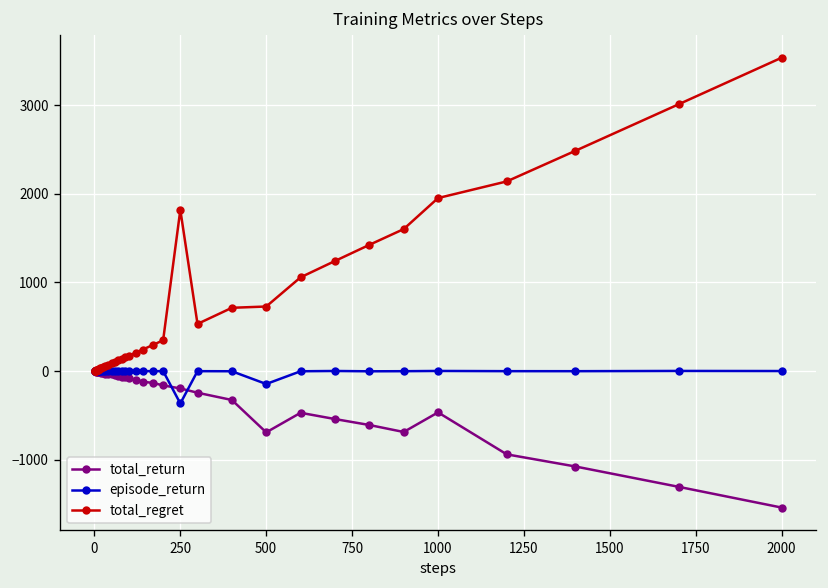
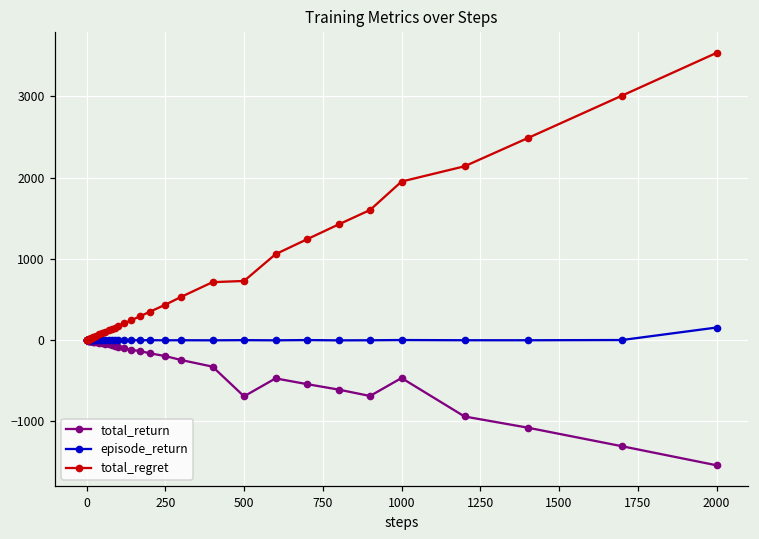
episode_return, 250: -400 -> 0
total_regret, 250: 1800 -> 400
episode_return, 500: -100 -> 0
episode_return, 2000: 0 -> 200
